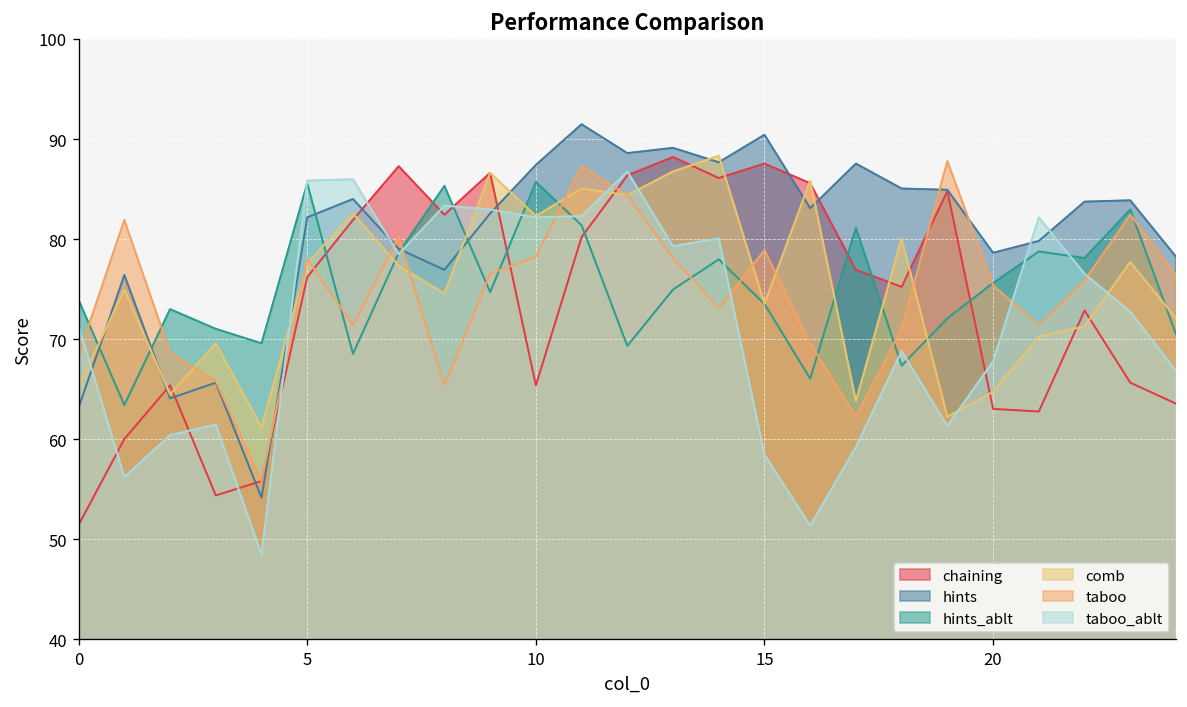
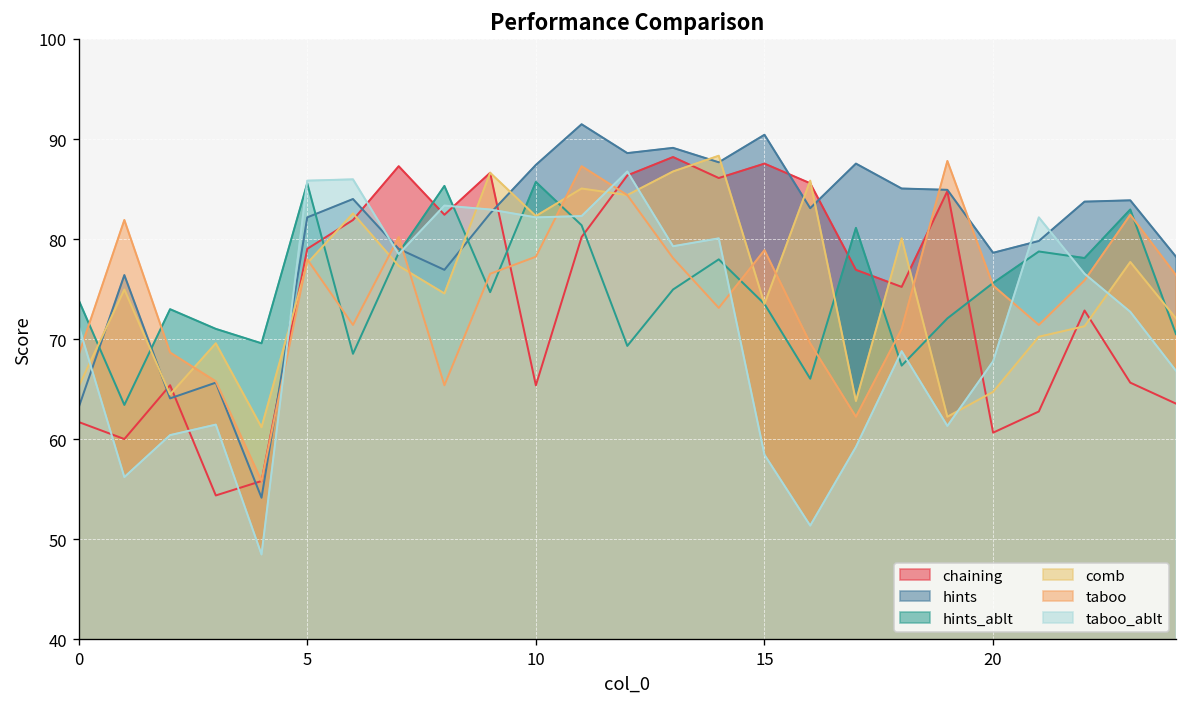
chaining, 0: 51 -> 62
chaining, 5: 76 -> 79
chaining, 20: 63 -> 61
